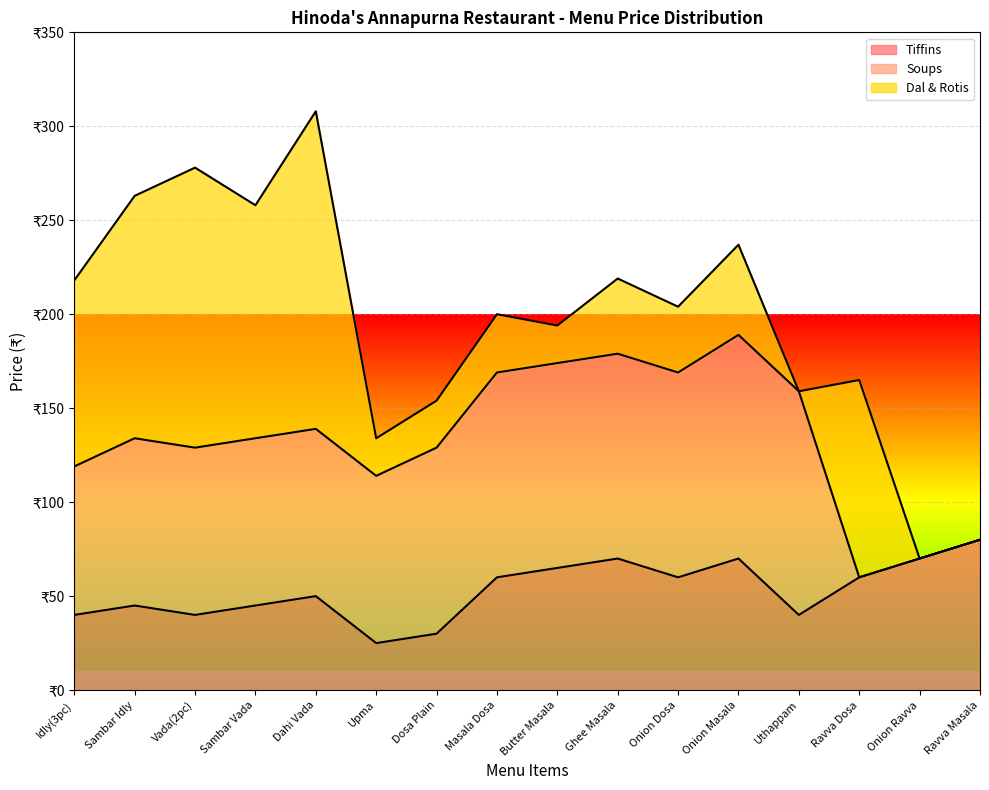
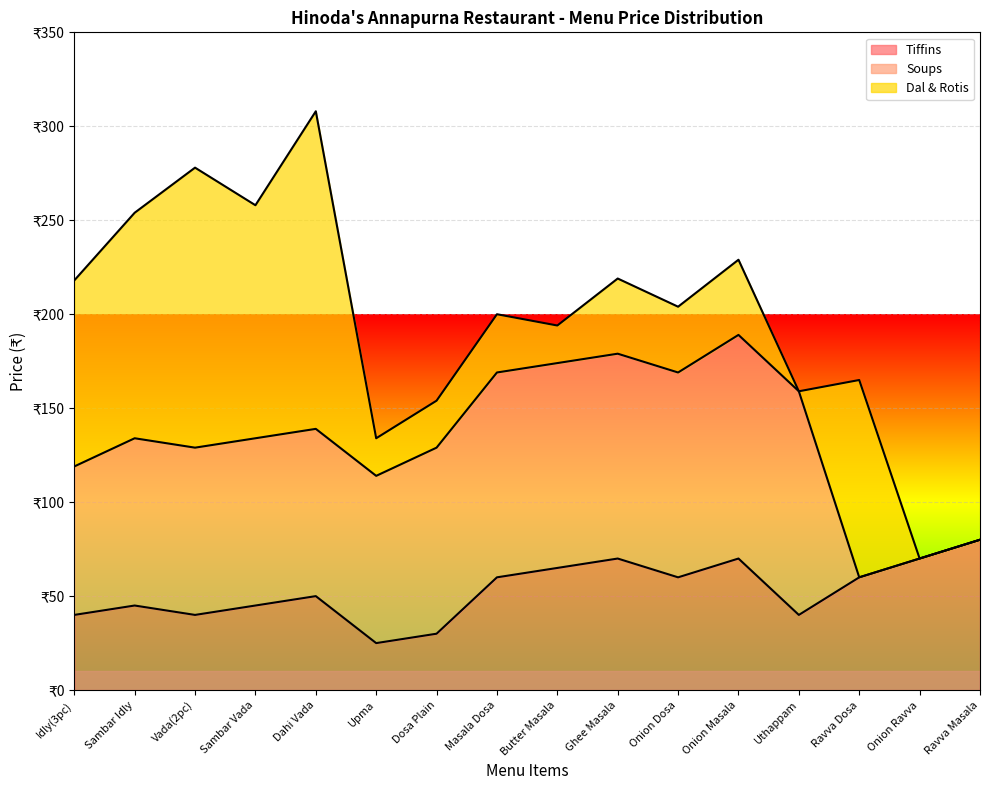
Dal & Rotis, Sambar Idly: ₹129 -> ₹120
Dal & Rotis, Onion Masala: ₹48 -> ₹40
